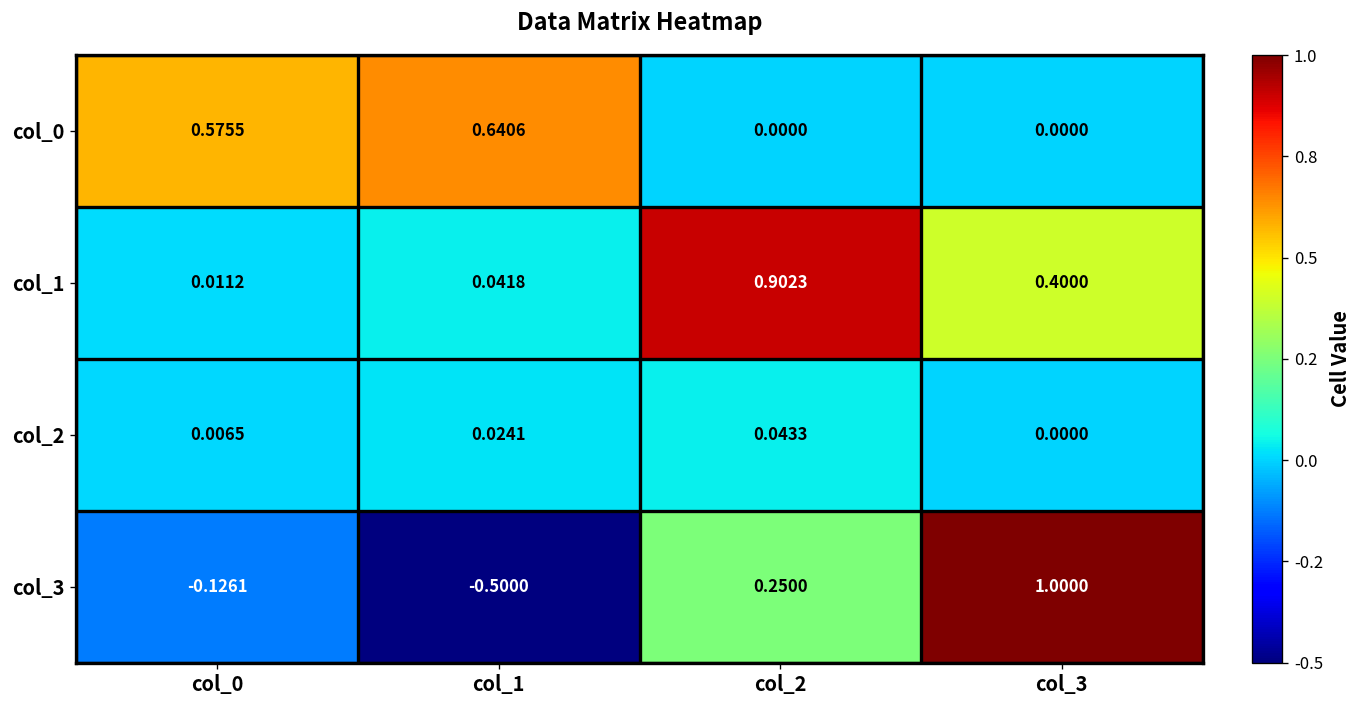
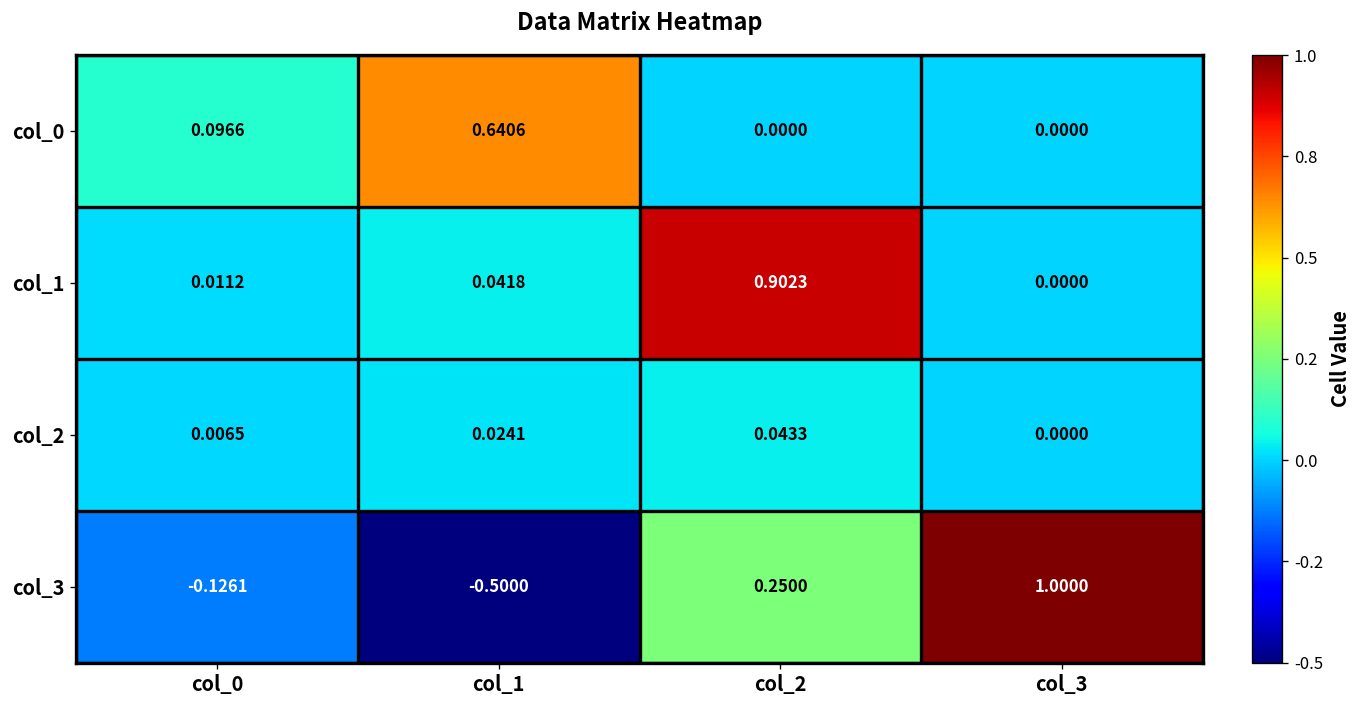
col_0, col_0: 0.5755 -> 0.0966
col_1, col_3: 0.4000 -> 0.0000
